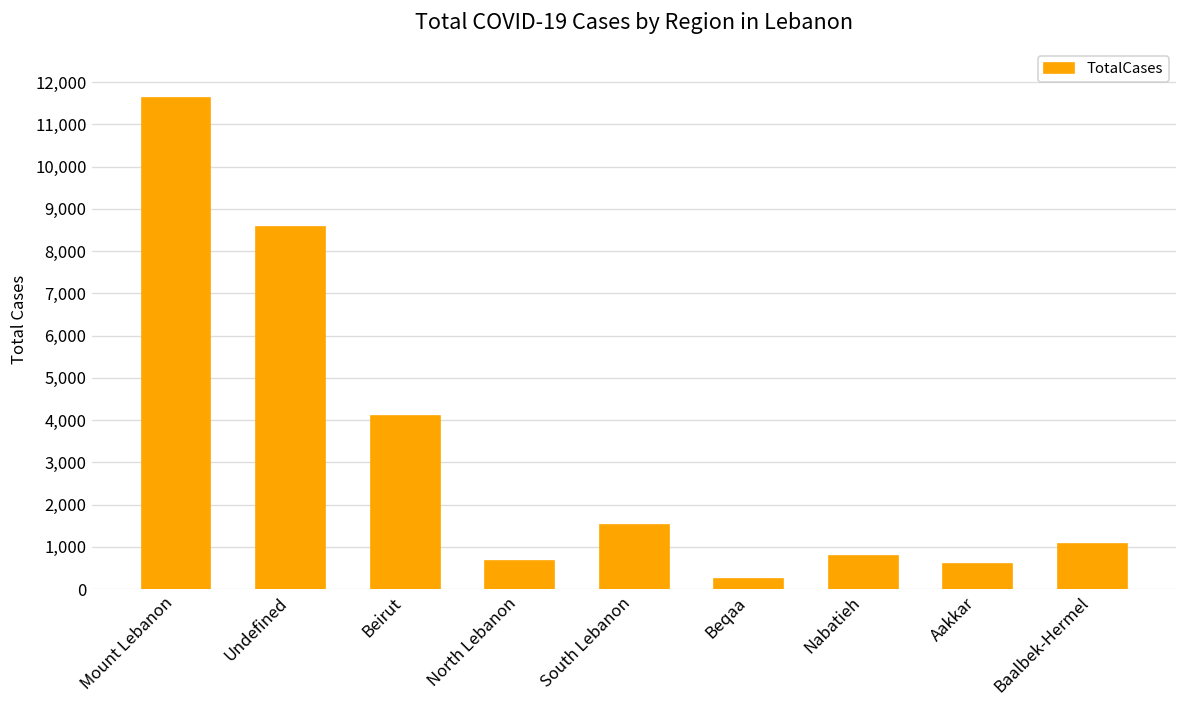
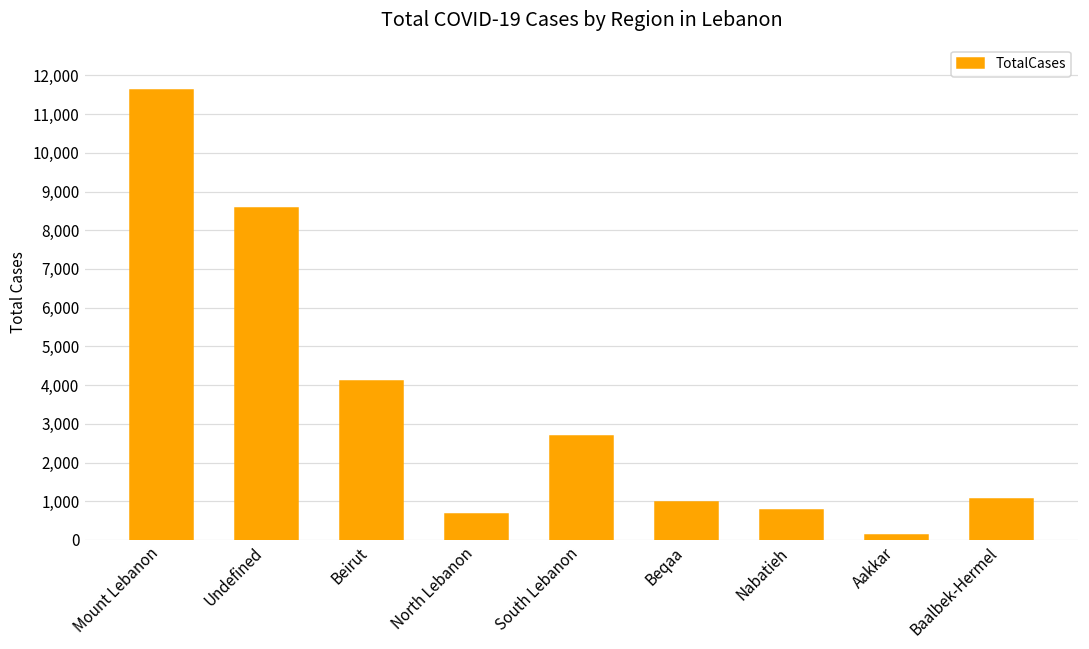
South Lebanon: 1,500 -> 2,700
Beqaa: 200 -> 1,000
Aakkar: 600 -> 100
